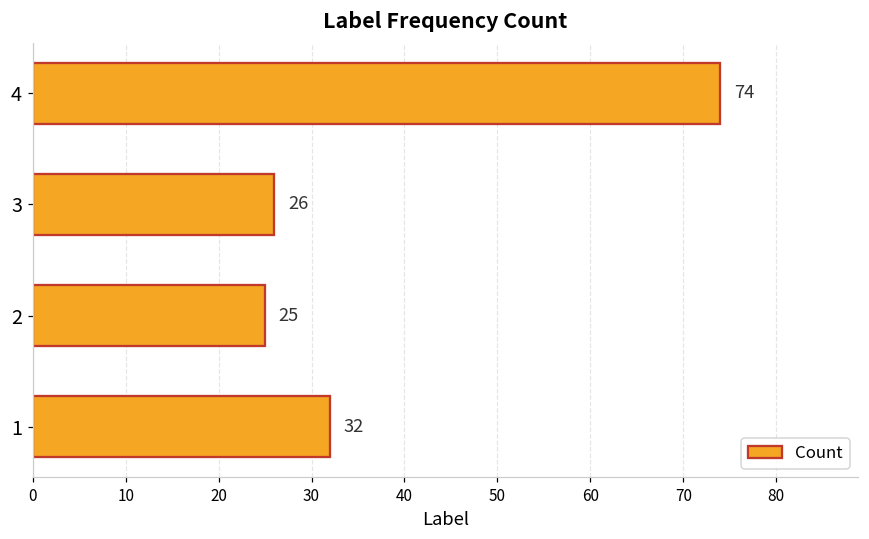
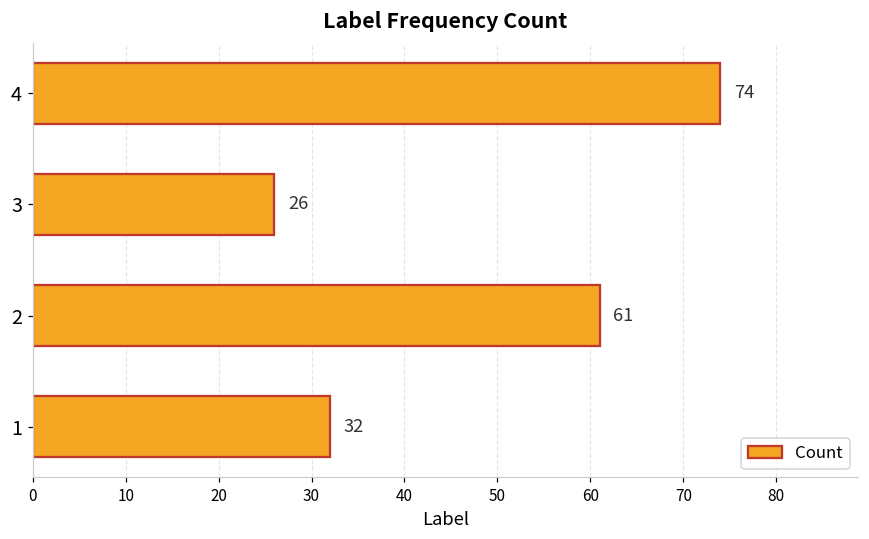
2: 25 -> 61
